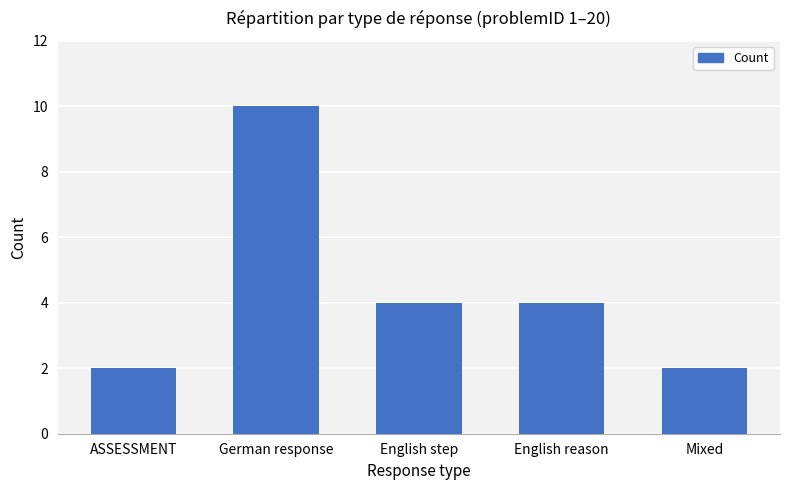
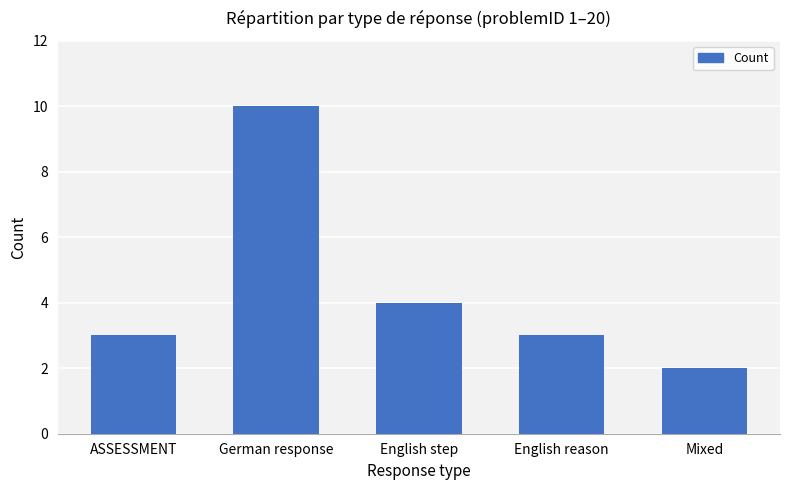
ASSESSMENT: 2 -> 3
English reason: 4 -> 3
